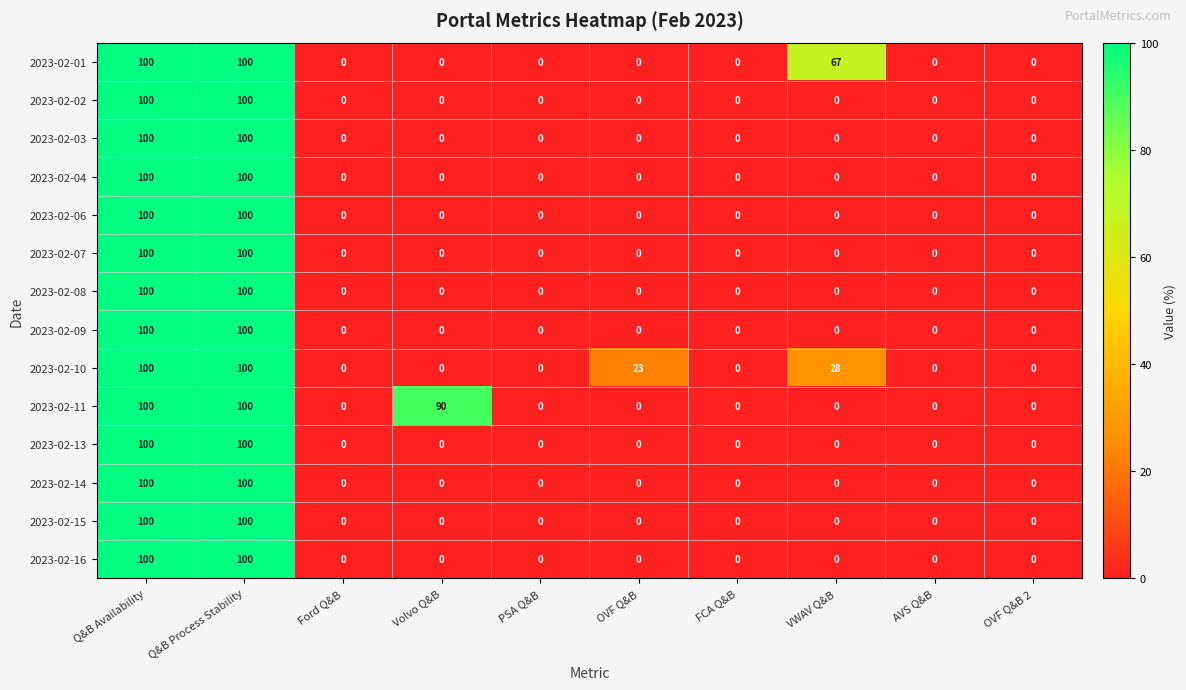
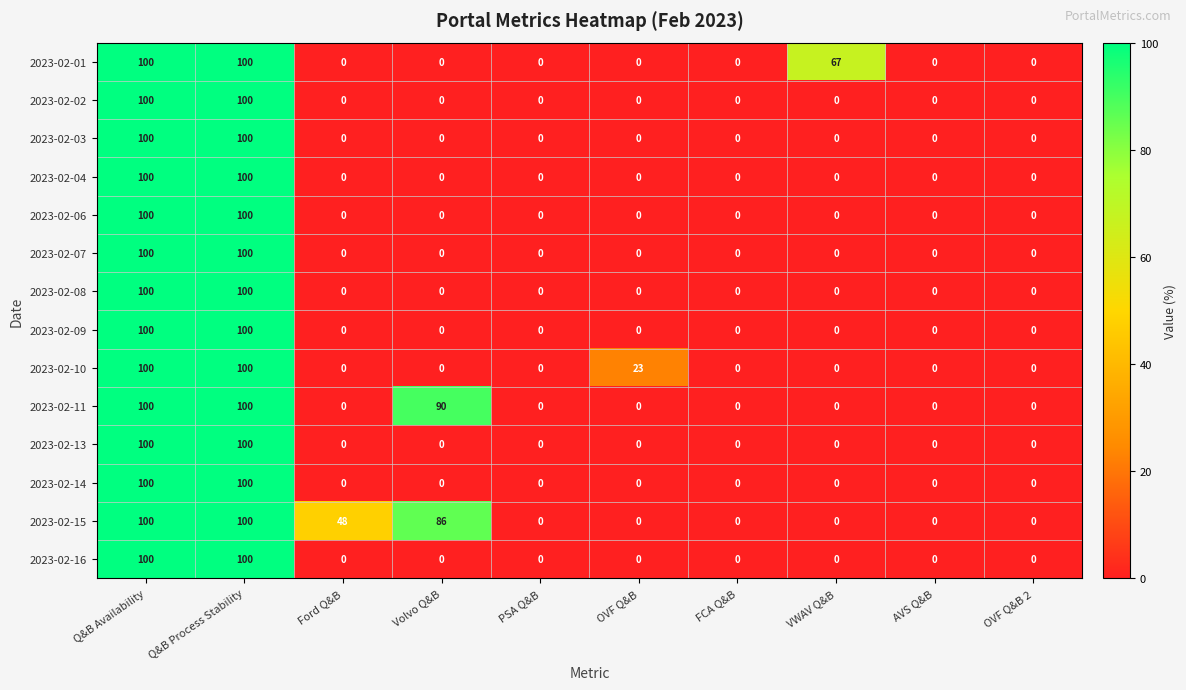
2023-02-10, VWAV Q&B: 28 -> 0
2023-02-15, Ford Q&B: 0 -> 48
2023-02-15, Volvo Q&B: 0 -> 86
